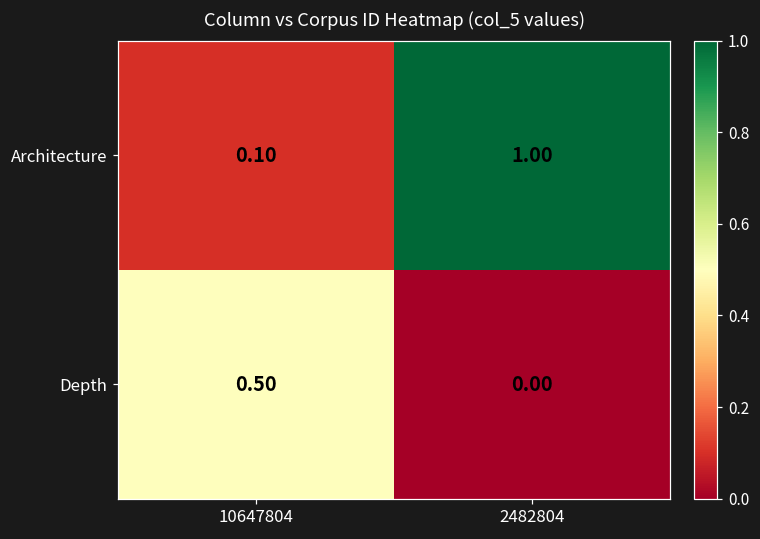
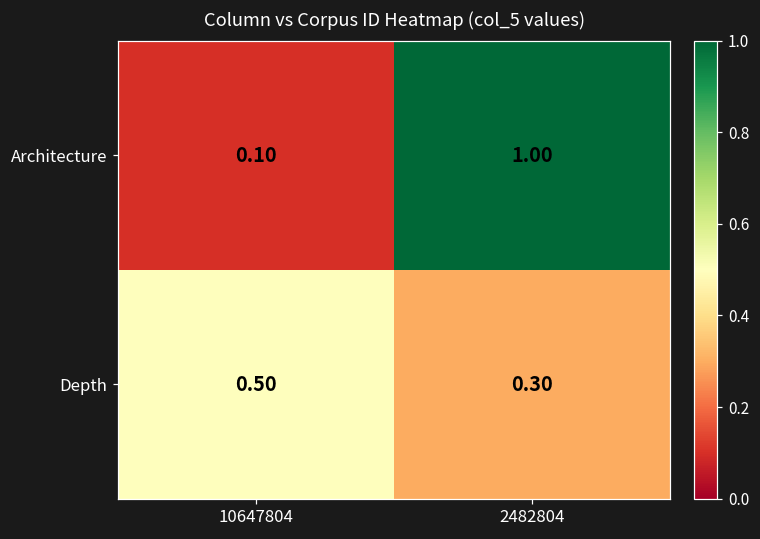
Depth, 2482804: 0.00 -> 0.30
